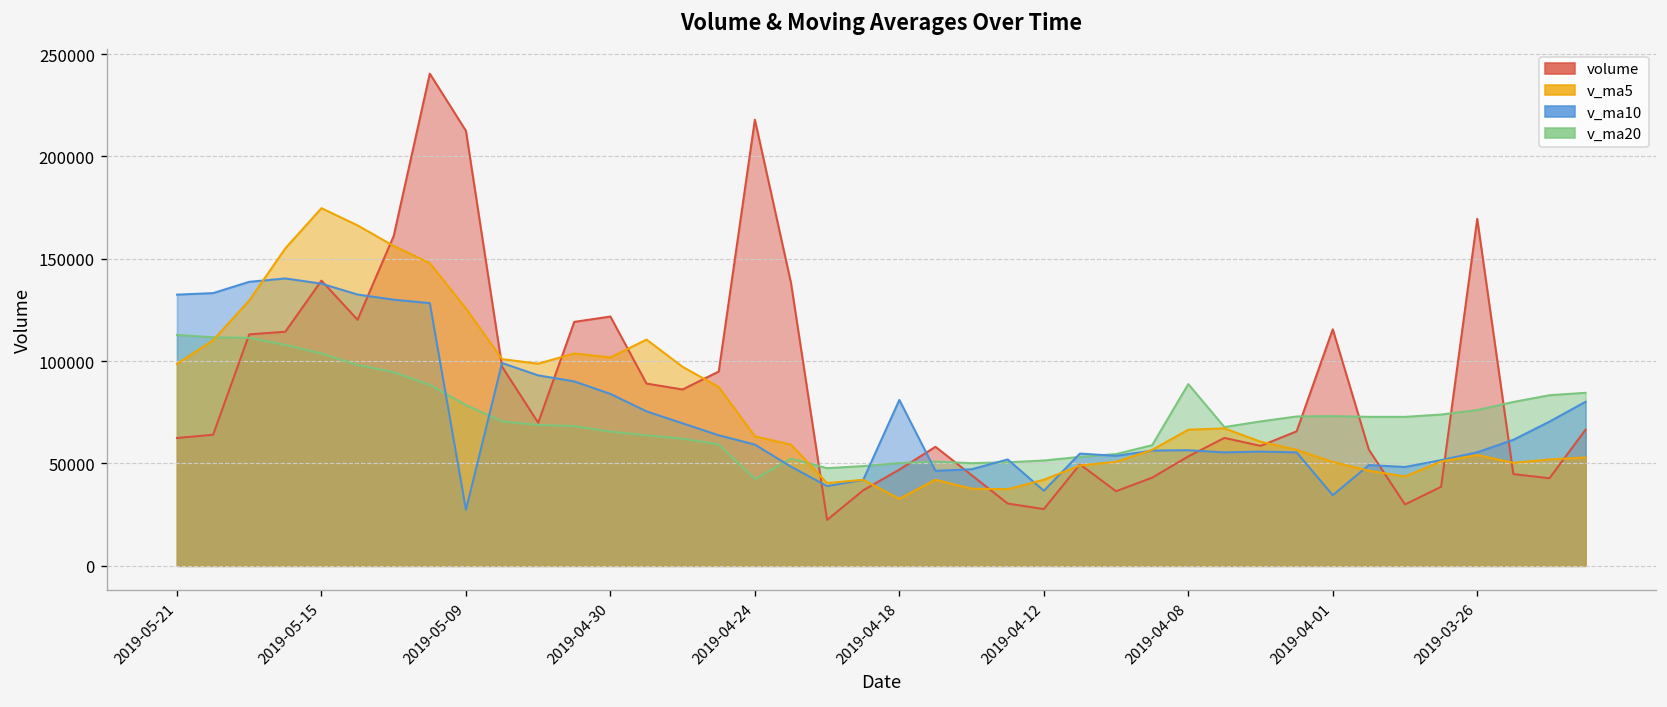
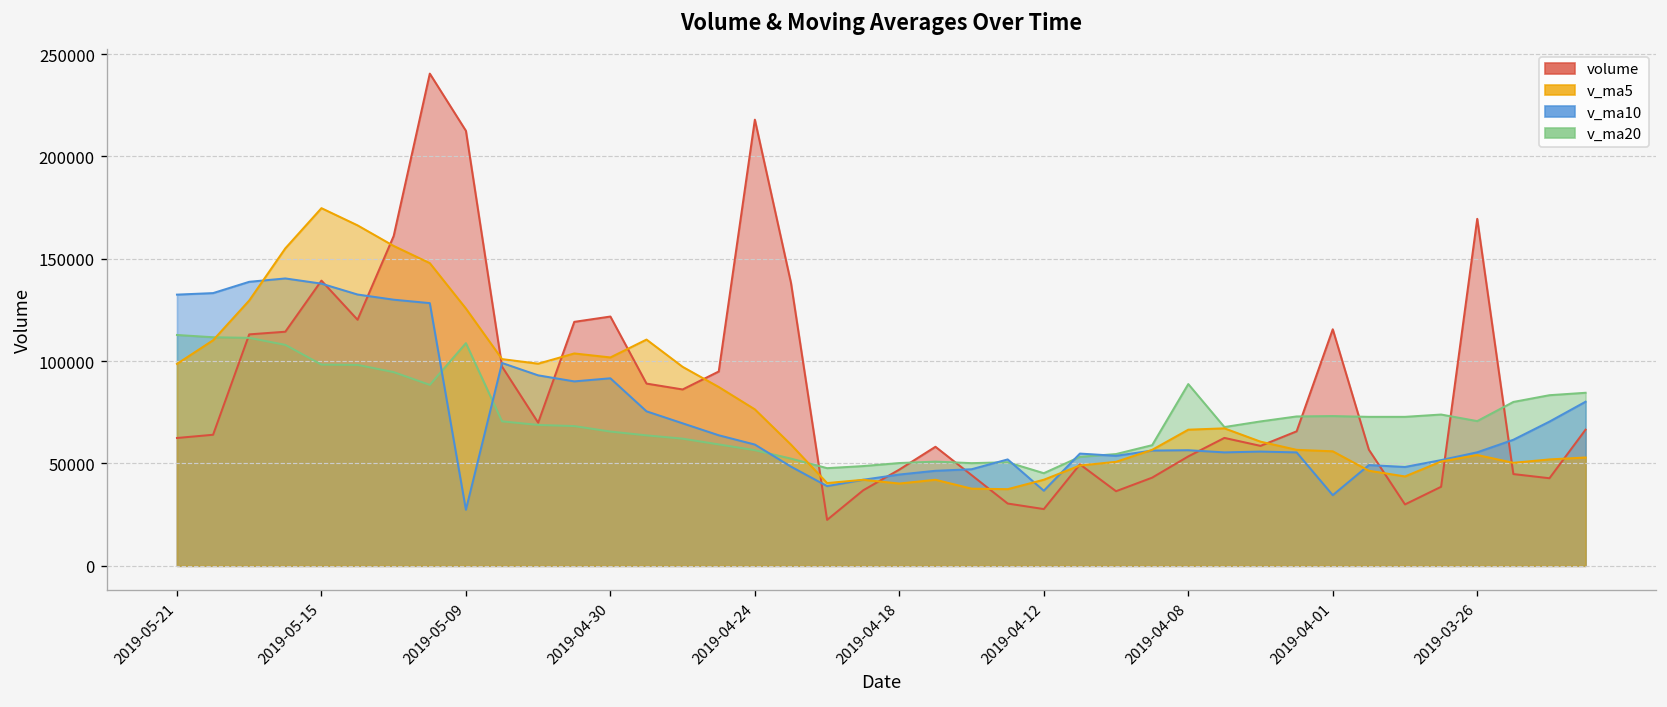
v_ma20, 2019-05-15: 104000 -> 98000
v_ma20, 2019-05-09: 79000 -> 109000
v_ma10, 2019-04-30: 84000 -> 92000
v_ma20, 2019-04-24: 42000 -> 56000
v_ma5, 2019-04-24: 63000 -> 76000
v_ma10, 2019-04-18: 81000 -> 45000
v_ma5, 2019-04-18: 33000 -> 40000
v_ma20, 2019-04-12: 51000 -> 45000
v_ma5, 2019-04-01: 51000 -> 56000
v_ma20, 2019-03-26: 76000 -> 71000
